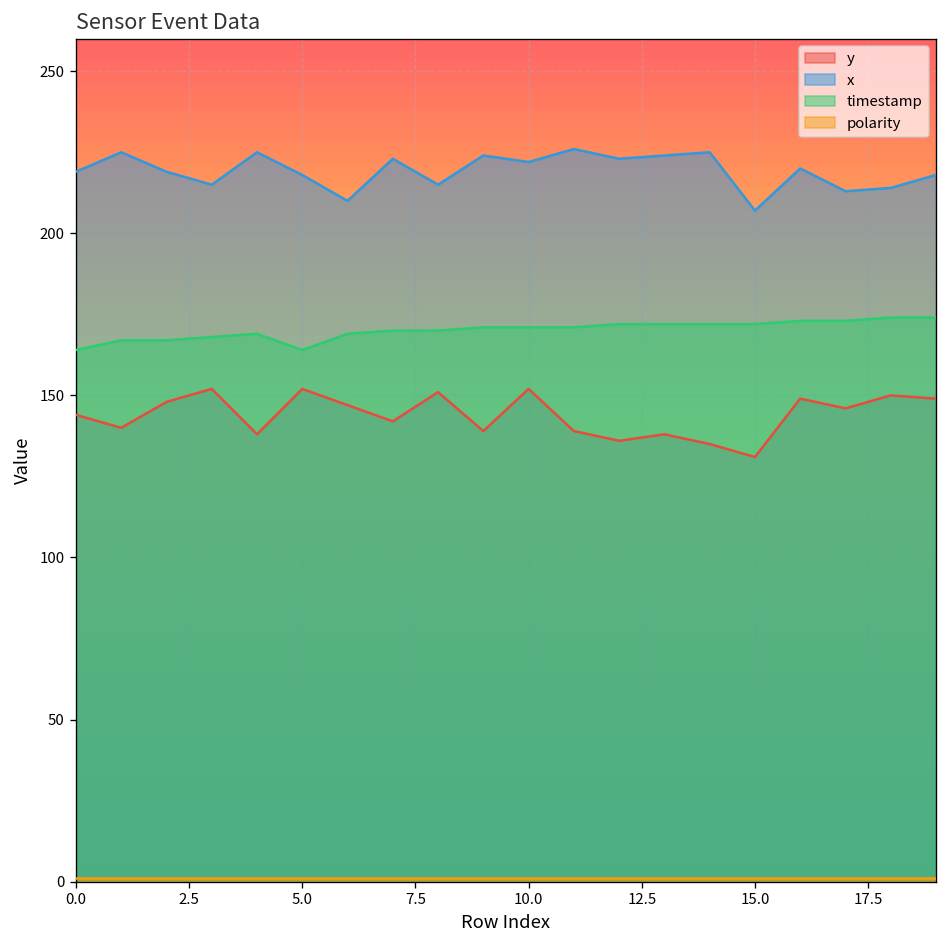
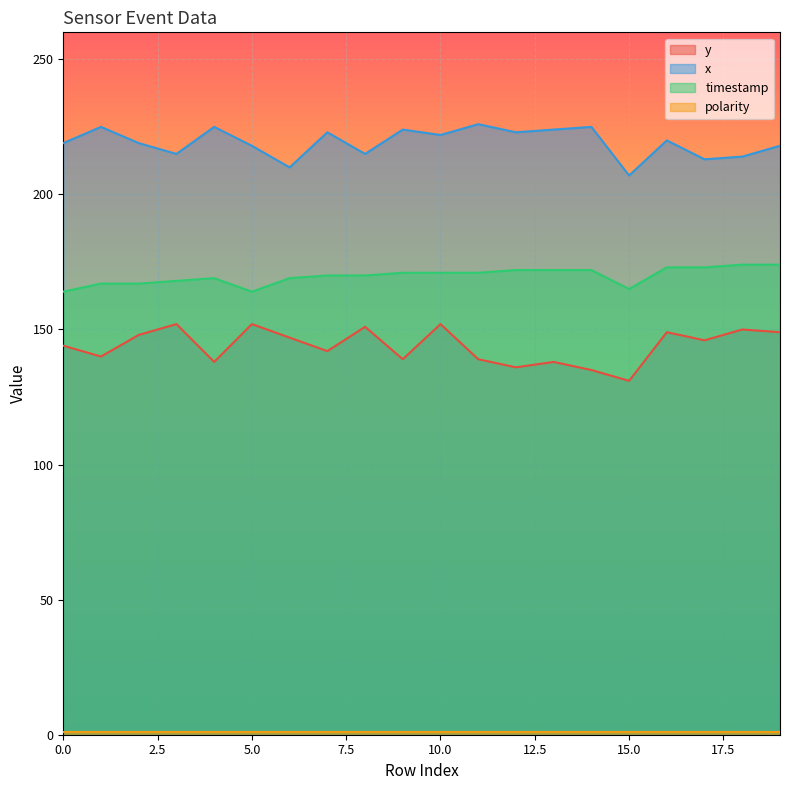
timestamp, 15.0: 172 -> 165
